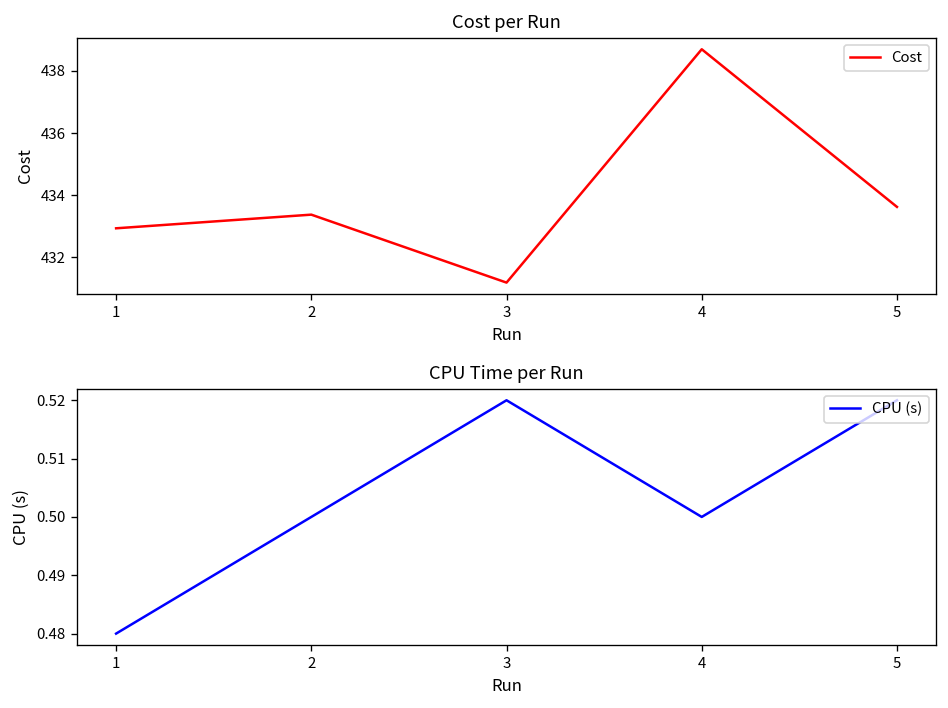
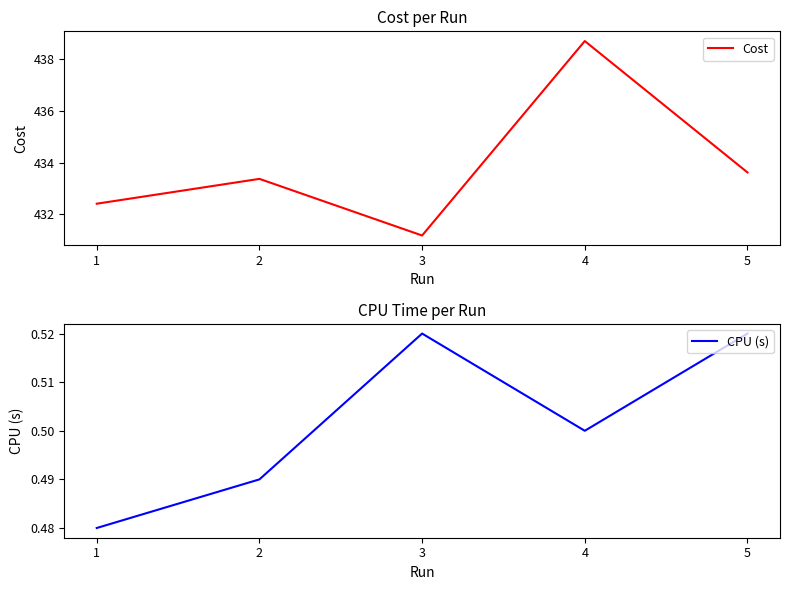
Cost per Run, 1: 432.9 -> 432.4
CPU Time per Run, 2: 0.50 -> 0.49
